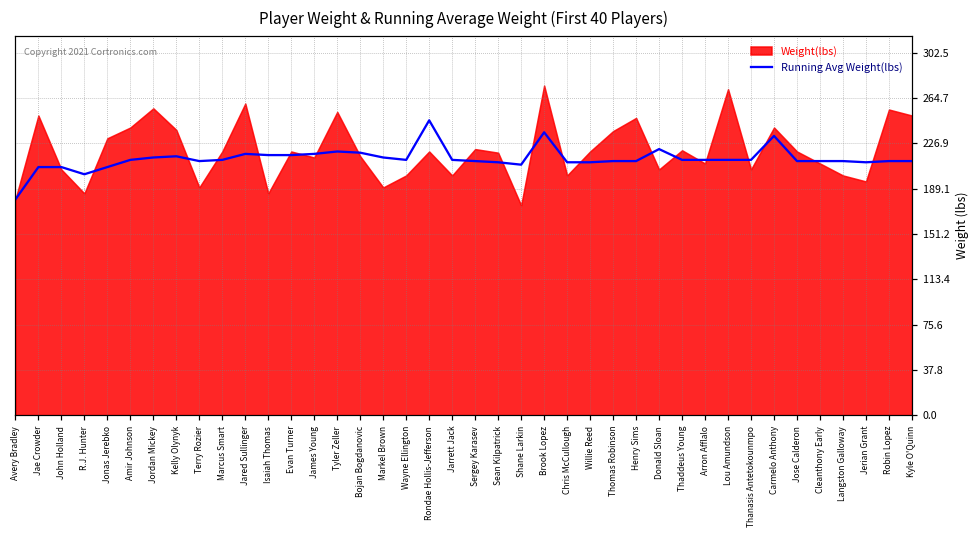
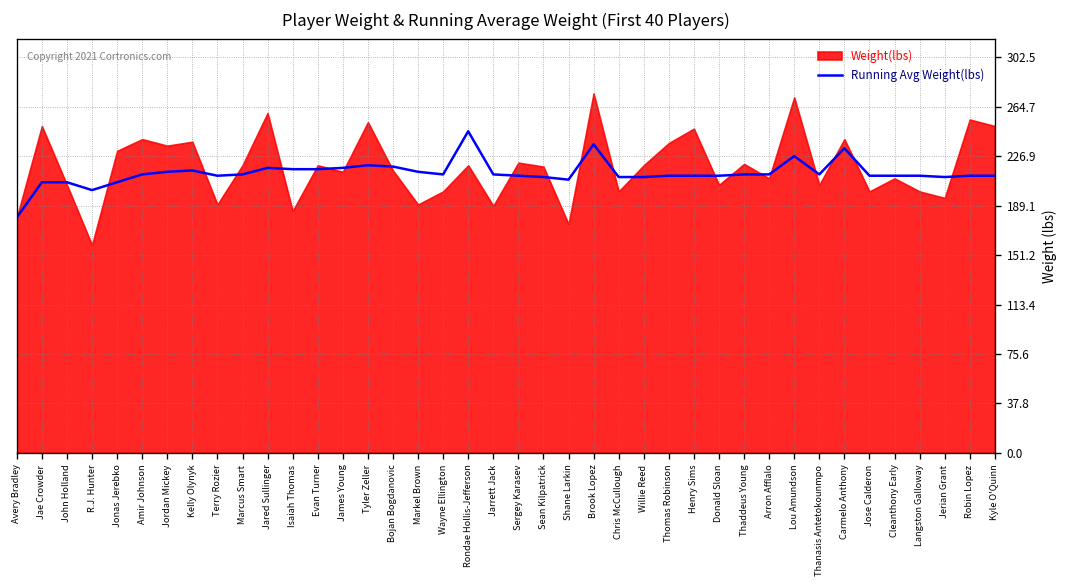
Weight(lbs), R.J. Hunter: 185 -> 159
Weight(lbs), Jordan Mickey: 256 -> 235
Weight(lbs), Jarrett Jack: 200 -> 189
Running Avg Weight(lbs), Donald Sloan: 222 -> 212
Running Avg Weight(lbs), Lou Amundson: 213 -> 227
Weight(lbs), Jose Calderon: 220 -> 200
